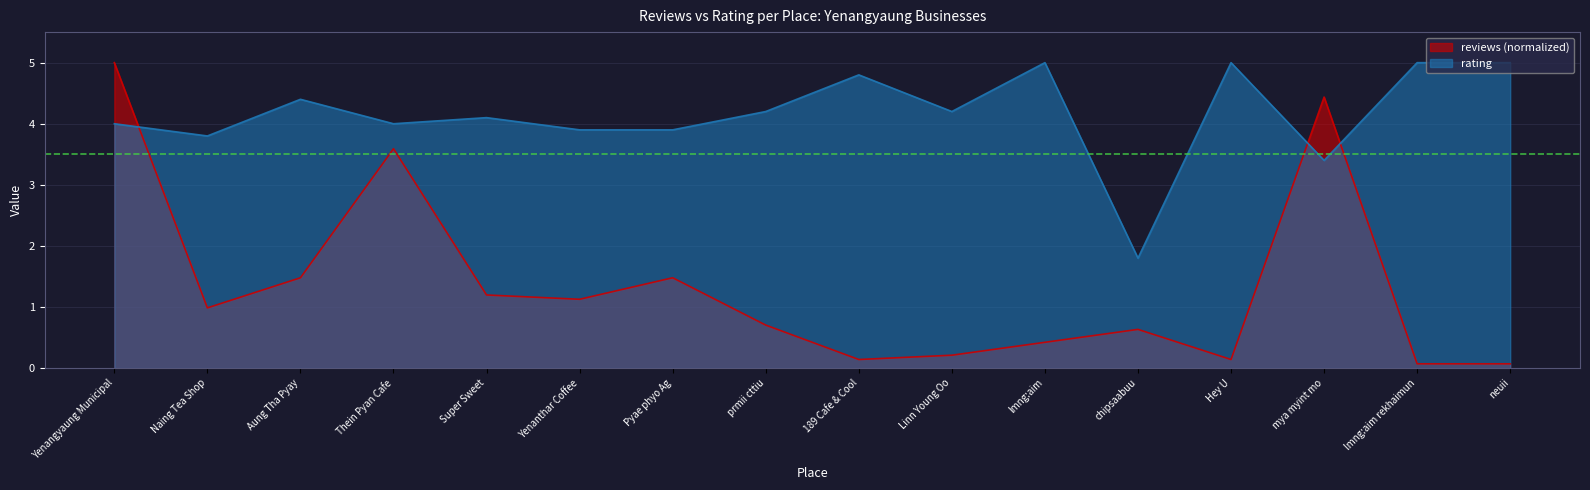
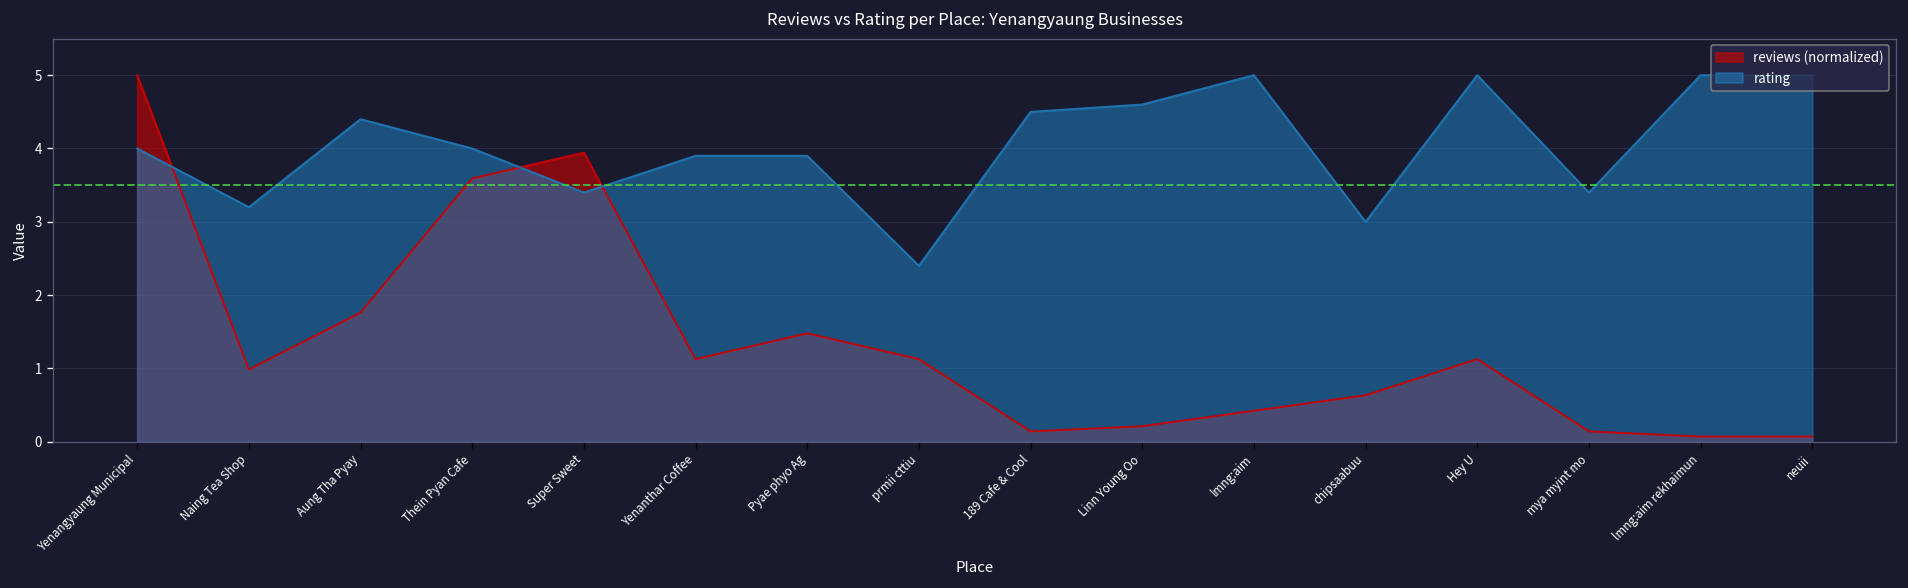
rating, Naing Tea Shop: 3.8 -> 3.2
reviews (normalized), Aung Tha Pyay: 1.5 -> 1.8
reviews (normalized), Super Sweet: 1.2 -> 3.9
rating, Super Sweet: 4.1 -> 3.4
reviews (normalized), prmii cttiu: 0.7 -> 1.1
rating, prmii cttiu: 4.2 -> 2.4
rating, 189 Cafe & Cool: 4.8 -> 4.5
rating, Linn Young Oo: 4.2 -> 4.6
rating, chipsaabuu: 1.8 -> 3.0
reviews (normalized), Hey U: 0.1 -> 1.1
reviews (normalized), mya myint mo: 4.4 -> 0.1
